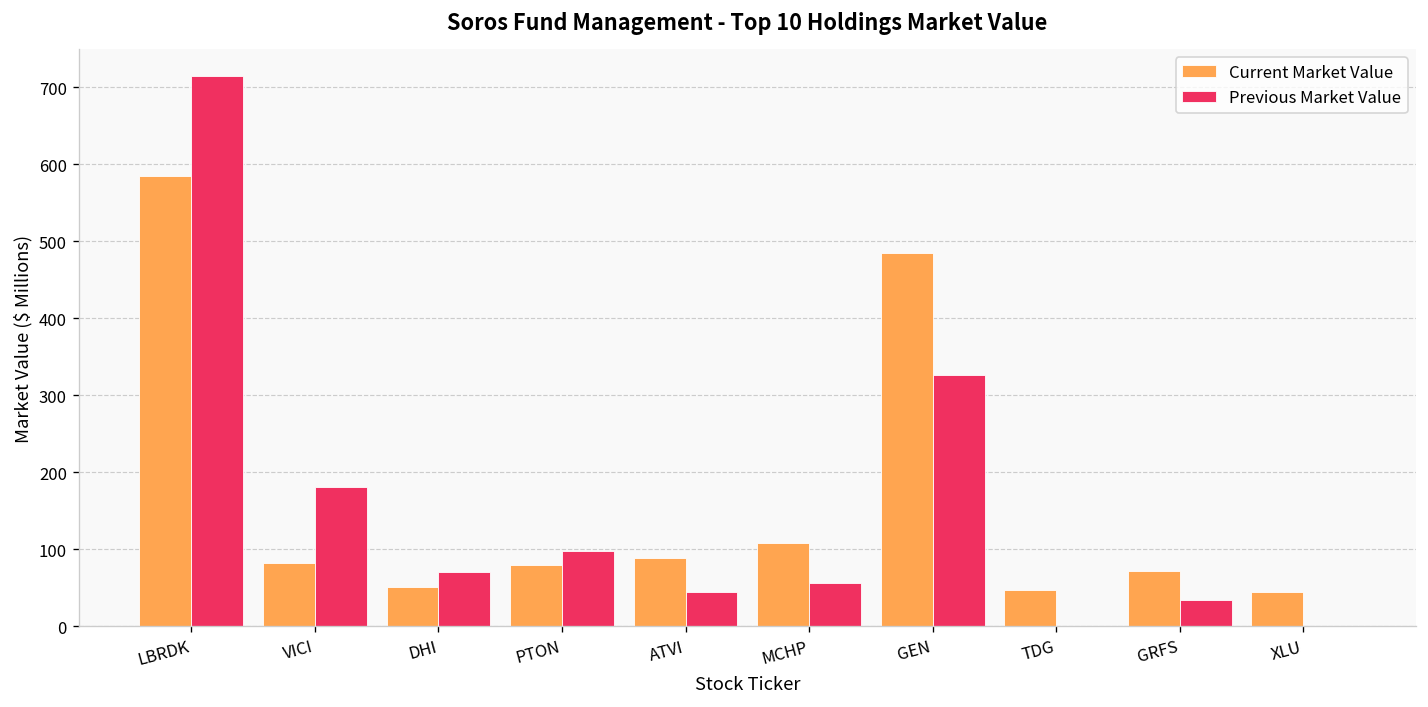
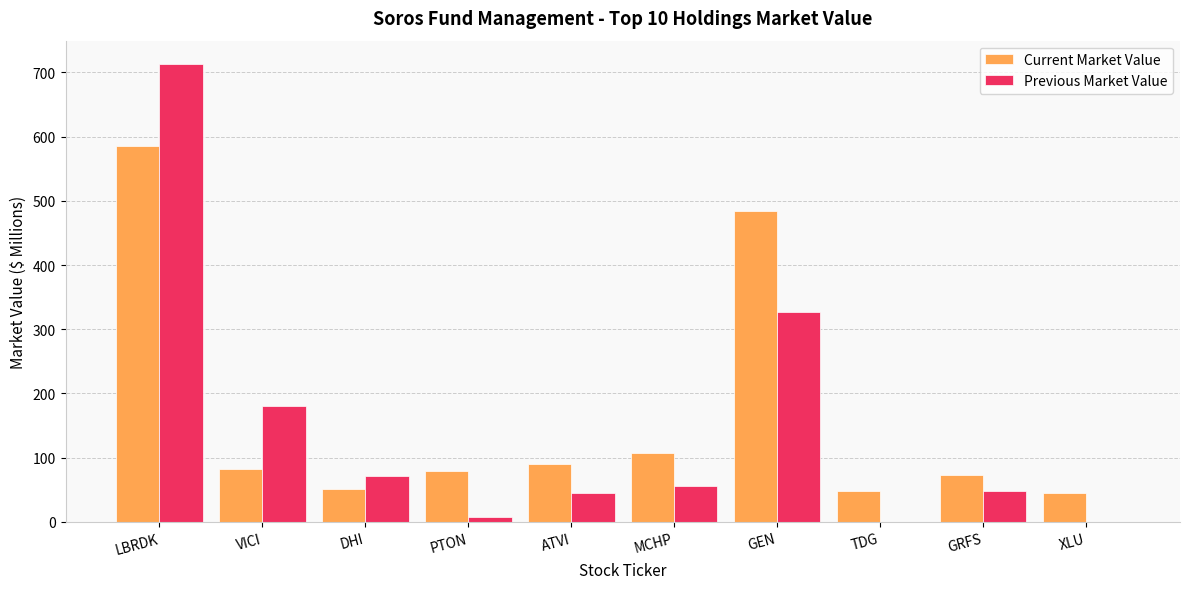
Previous Market Value, PTON: 100 -> 10
Previous Market Value, GRFS: 30 -> 50
